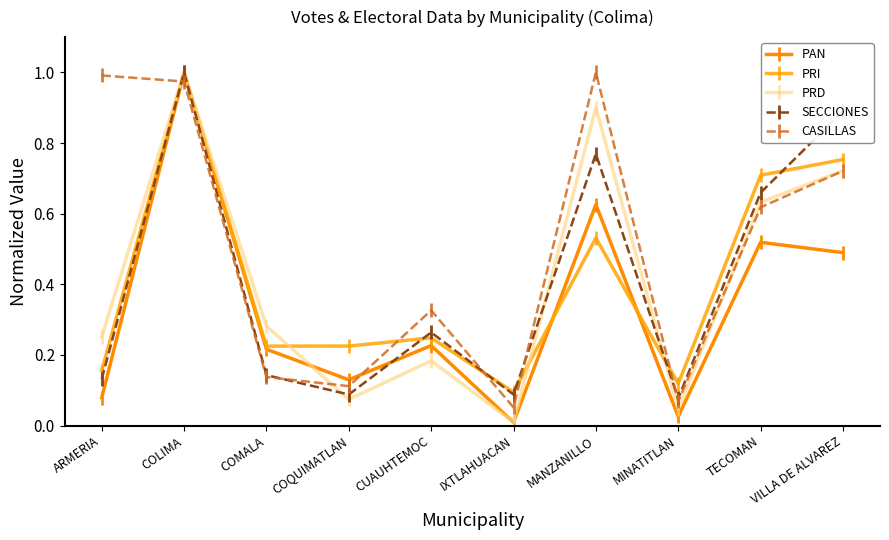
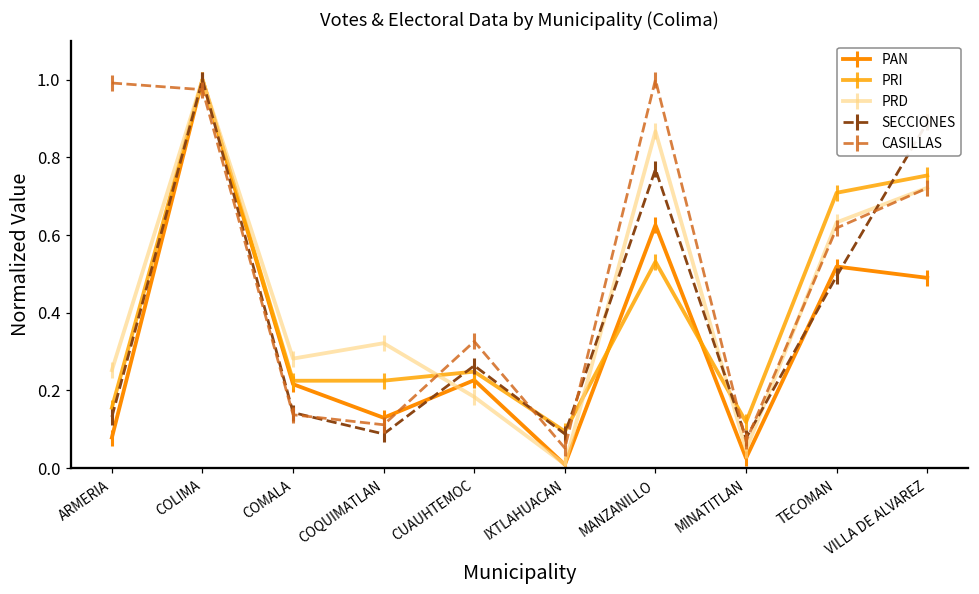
PRD, COQUIMATLAN: 0.07 -> 0.32
PRD, MANZANILLO: 0.90 -> 0.87
SECCIONES, TECOMAN: 0.66 -> 0.49
